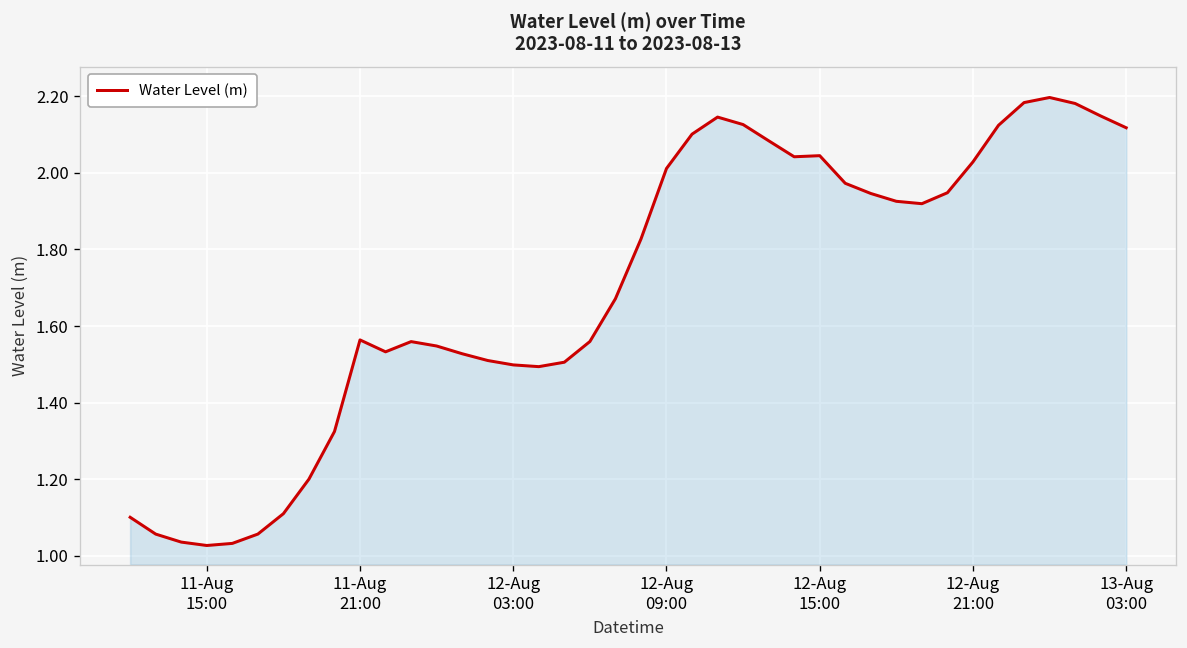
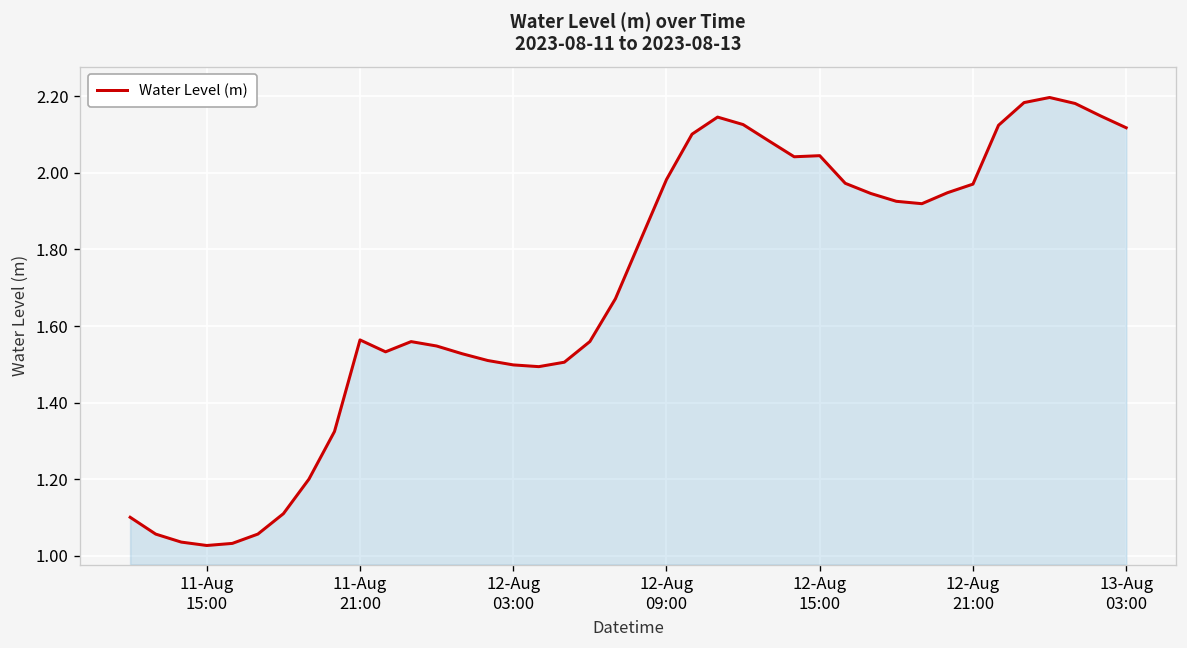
12-Aug 09:00: 2.01 -> 1.98
12-Aug 21:00: 2.03 -> 1.97
